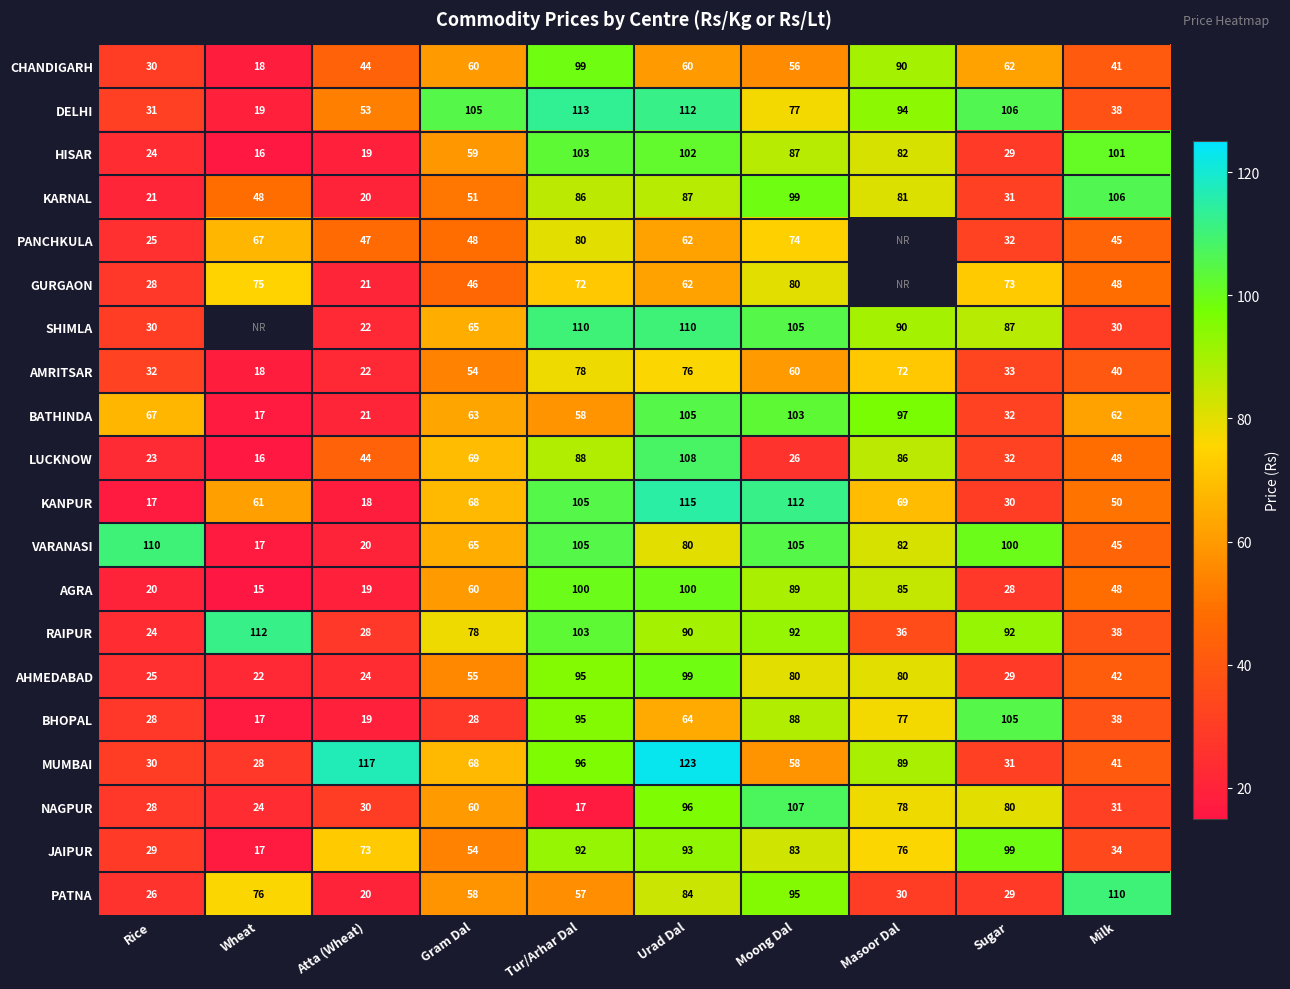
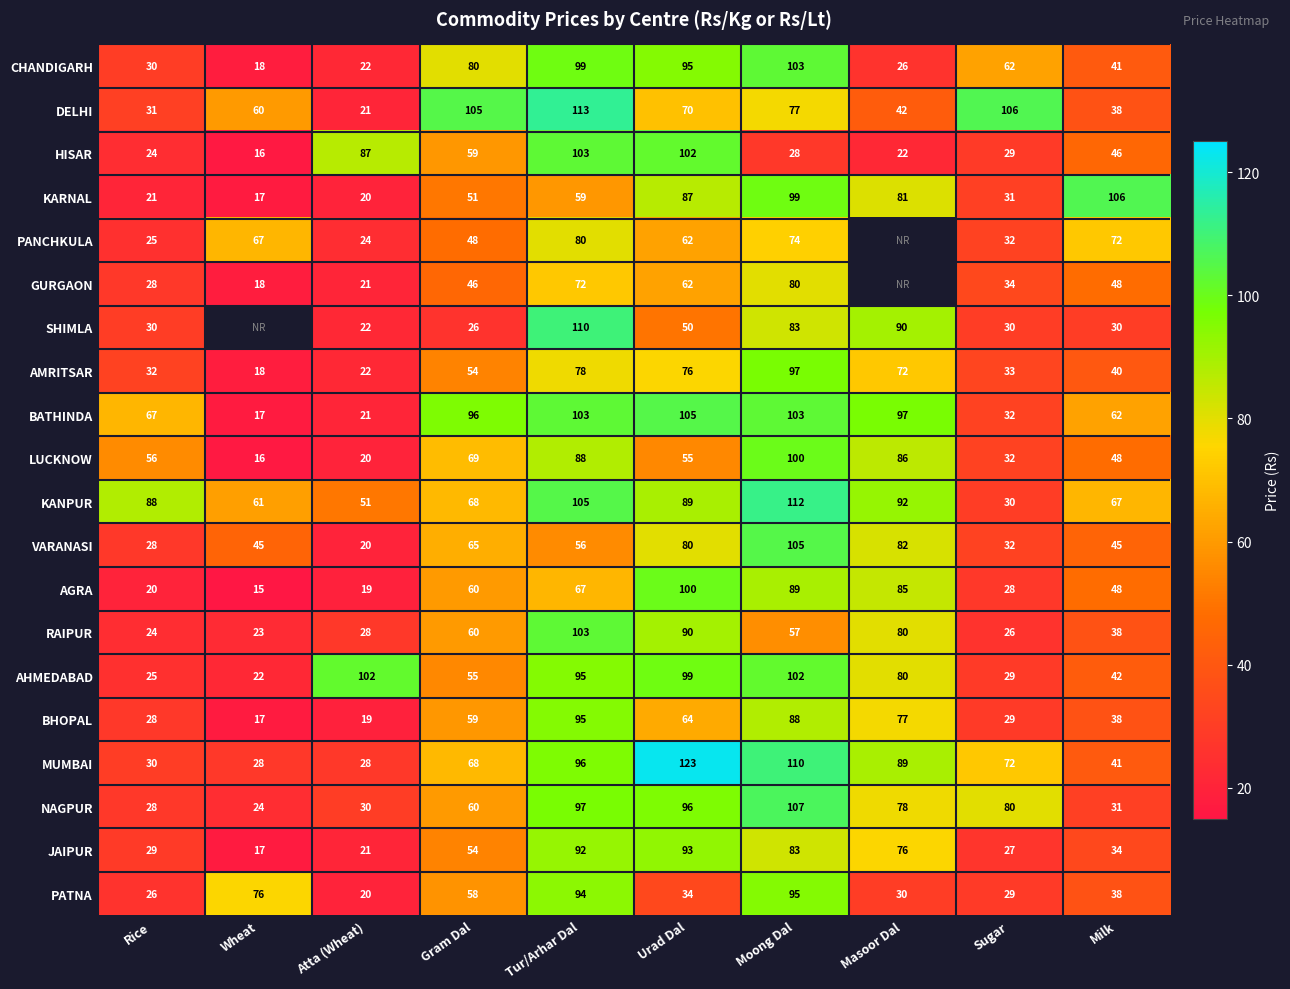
CHANDIGARH, Atta (Wheat): 44 -> 22
CHANDIGARH, Gram Dal: 60 -> 80
CHANDIGARH, Urad Dal: 60 -> 95
CHANDIGARH, Moong Dal: 56 -> 103
CHANDIGARH, Masoor Dal: 90 -> 26
DELHI, Wheat: 19 -> 60
DELHI, Atta (Wheat): 53 -> 21
DELHI, Urad Dal: 112 -> 70
DELHI, Masoor Dal: 94 -> 42
HISAR, Atta (Wheat): 19 -> 87
HISAR, Moong Dal: 87 -> 28
HISAR, Masoor Dal: 82 -> 22
HISAR, Milk: 101 -> 46
KARNAL, Wheat: 48 -> 17
KARNAL, Tur/Arhar Dal: 86 -> 59
PANCHKULA, Atta (Wheat): 47 -> 24
PANCHKULA, Milk: 45 -> 72
GURGAON, Wheat: 75 -> 18
GURGAON, Sugar: 73 -> 34
SHIMLA, Gram Dal: 65 -> 26
SHIMLA, Urad Dal: 110 -> 50
SHIMLA, Moong Dal: 105 -> 83
SHIMLA, Sugar: 87 -> 30
AMRITSAR, Moong Dal: 60 -> 97
BATHINDA, Gram Dal: 63 -> 96
BATHINDA, Tur/Arhar Dal: 58 -> 103
LUCKNOW, Rice: 23 -> 56
LUCKNOW, Atta (Wheat): 44 -> 20
LUCKNOW, Urad Dal: 108 -> 55
LUCKNOW, Moong Dal: 26 -> 100
KANPUR, Rice: 17 -> 88
KANPUR, Atta (Wheat): 18 -> 51
KANPUR, Urad Dal: 115 -> 89
KANPUR, Masoor Dal: 69 -> 92
KANPUR, Milk: 50 -> 67
VARANASI, Rice: 110 -> 28
VARANASI, Wheat: 17 -> 45
VARANASI, Tur/Arhar Dal: 105 -> 56
VARANASI, Sugar: 100 -> 32
AGRA, Tur/Arhar Dal: 100 -> 67
RAIPUR, Wheat: 112 -> 23
RAIPUR, Gram Dal: 78 -> 60
RAIPUR, Moong Dal: 92 -> 57
RAIPUR, Masoor Dal: 36 -> 80
RAIPUR, Sugar: 92 -> 26
AHMEDABAD, Atta (Wheat): 24 -> 102
AHMEDABAD, Moong Dal: 80 -> 102
BHOPAL, Gram Dal: 28 -> 59
BHOPAL, Sugar: 105 -> 29
MUMBAI, Atta (Wheat): 117 -> 28
MUMBAI, Moong Dal: 58 -> 110
MUMBAI, Sugar: 31 -> 72
NAGPUR, Tur/Arhar Dal: 17 -> 97
JAIPUR, Atta (Wheat): 73 -> 21
JAIPUR, Sugar: 99 -> 27
PATNA, Tur/Arhar Dal: 57 -> 94
PATNA, Urad Dal: 84 -> 34
PATNA, Milk: 110 -> 38
